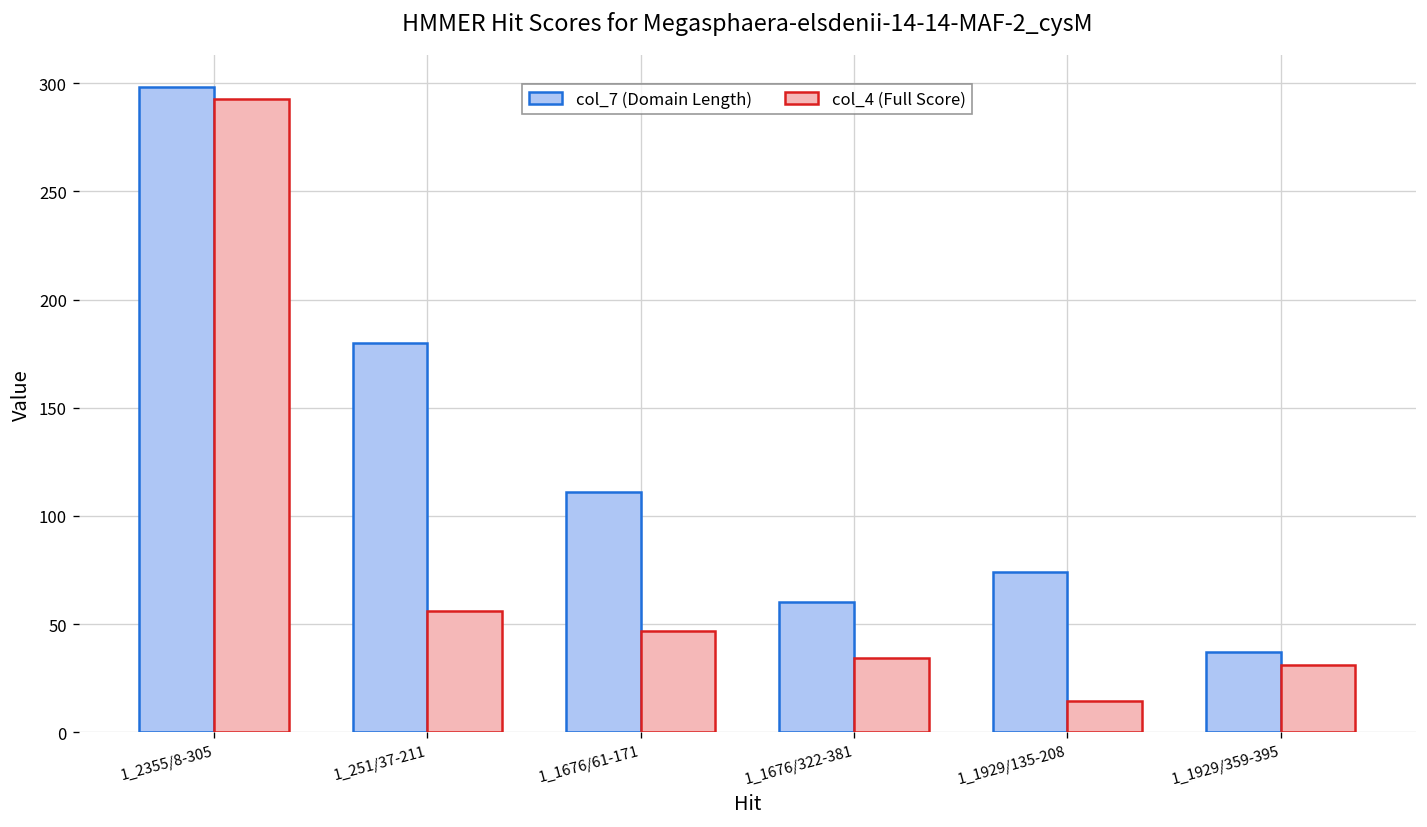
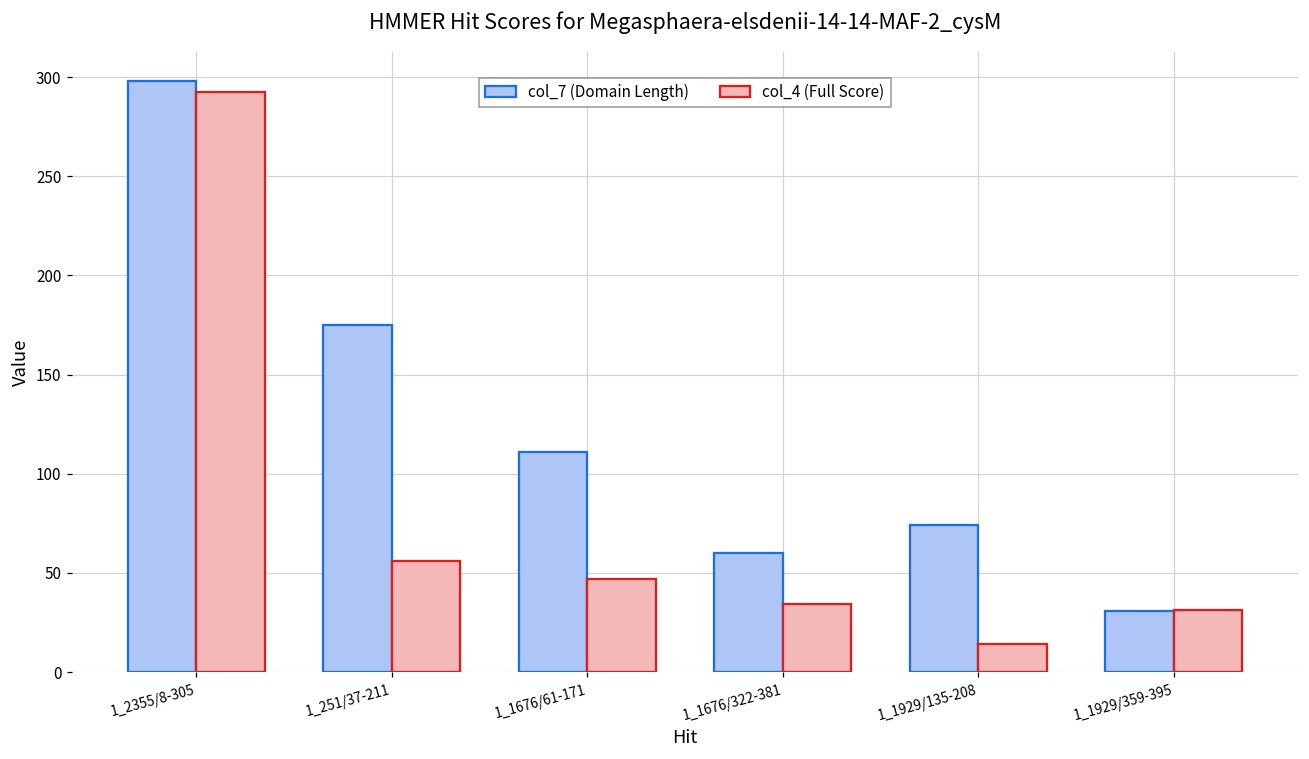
col_7 (Domain Length), 1_251/37-211: 180 -> 175
col_7 (Domain Length), 1_1929/359-395: 37 -> 31
